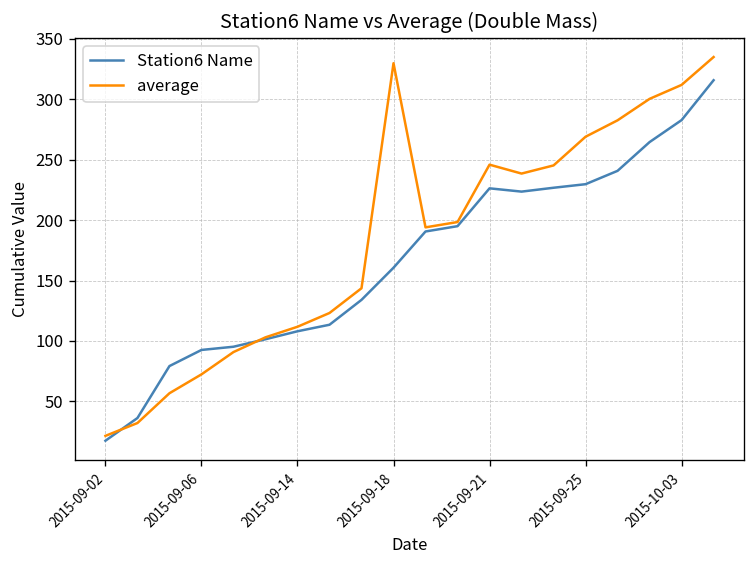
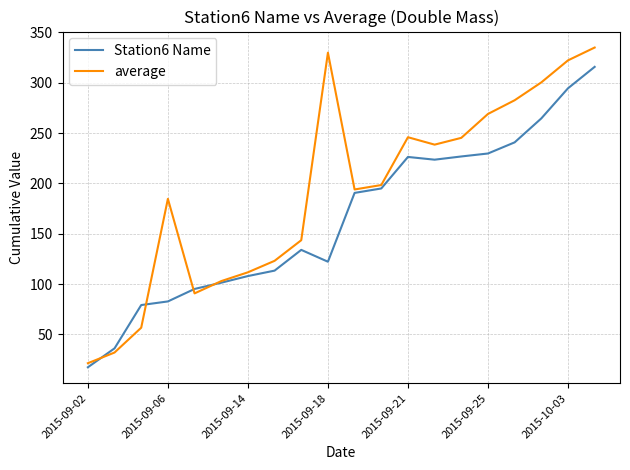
Station6 Name, 2015-09-06: 93 -> 83
average, 2015-09-06: 72 -> 185
Station6 Name, 2015-09-18: 161 -> 122
Station6 Name, 2015-10-03: 283 -> 295
average, 2015-10-03: 312 -> 322
